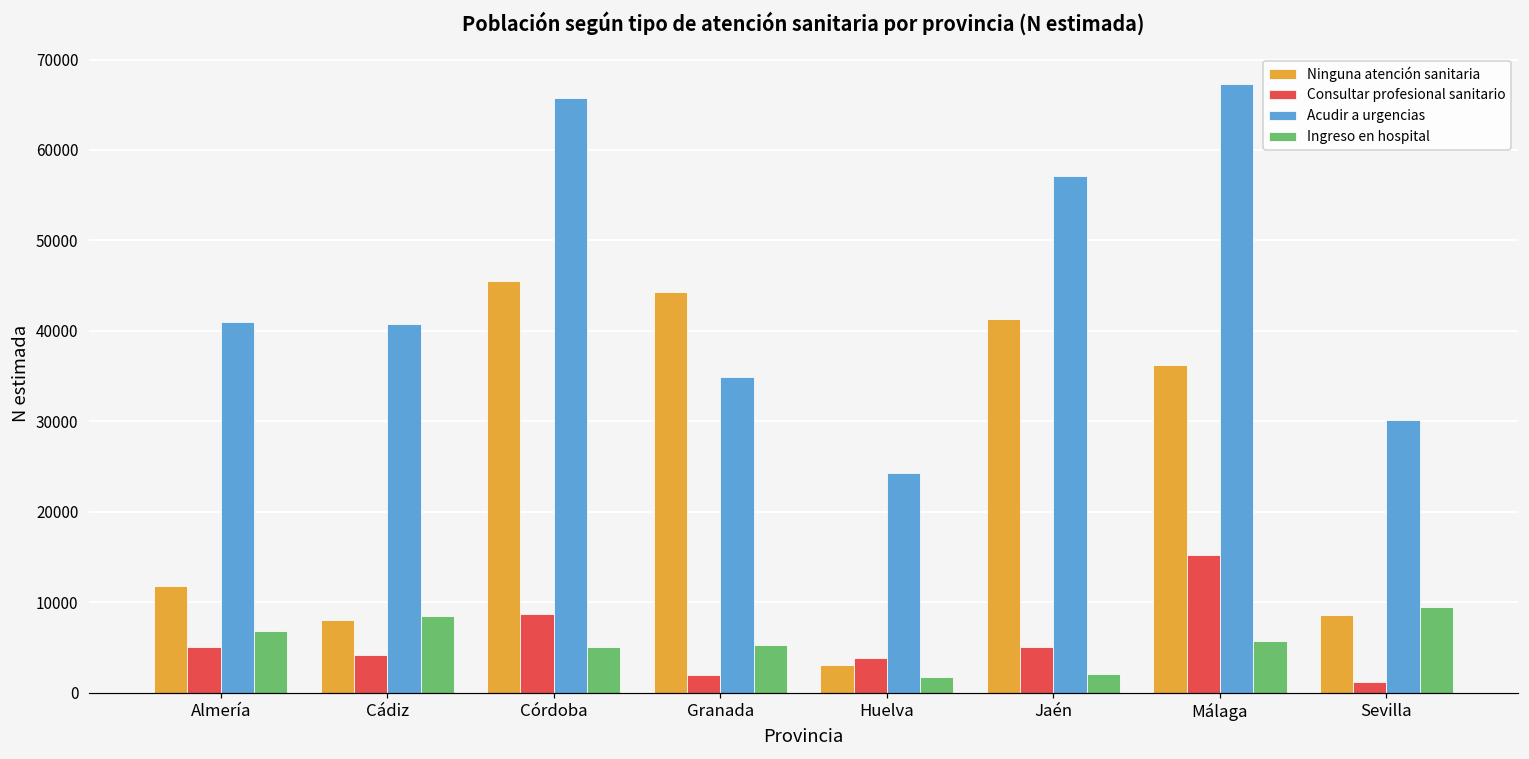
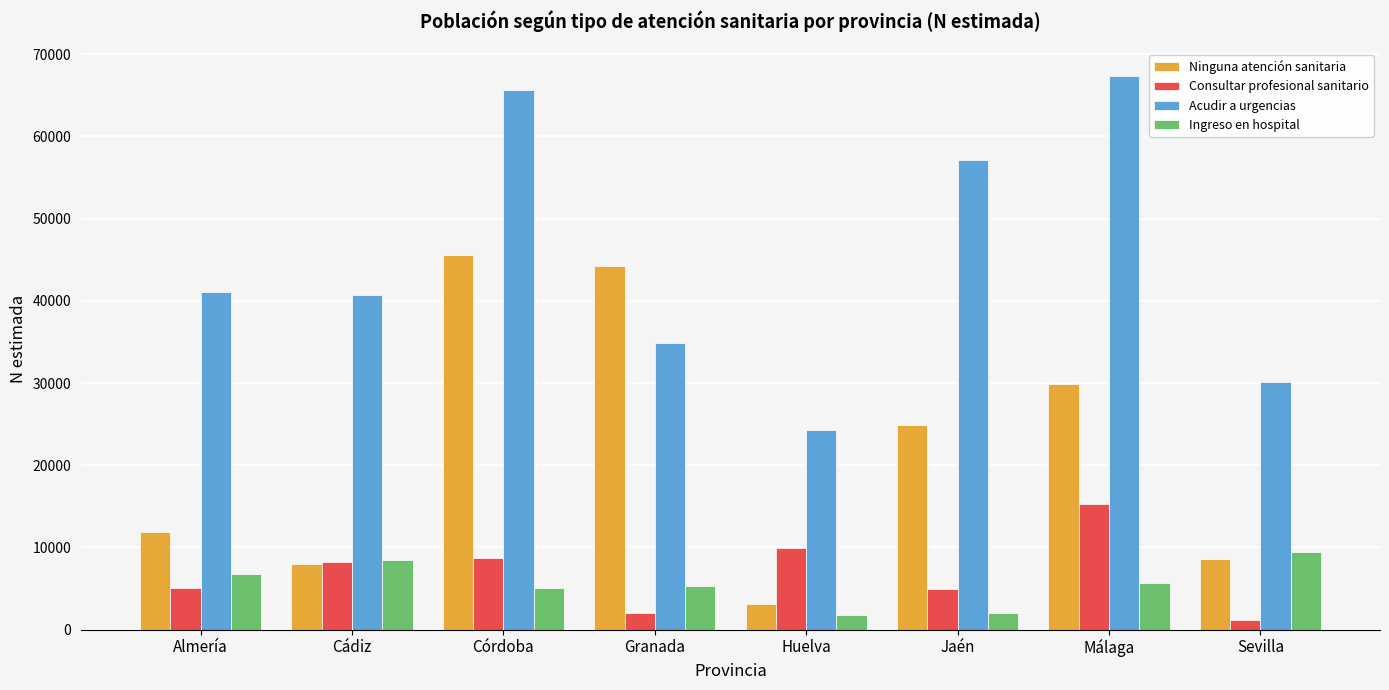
Consultar profesional sanitario, Cádiz: 4000 -> 8000
Consultar profesional sanitario, Huelva: 4000 -> 10000
Ninguna atención sanitaria, Jaén: 41000 -> 25000
Ninguna atención sanitaria, Málaga: 36000 -> 30000
